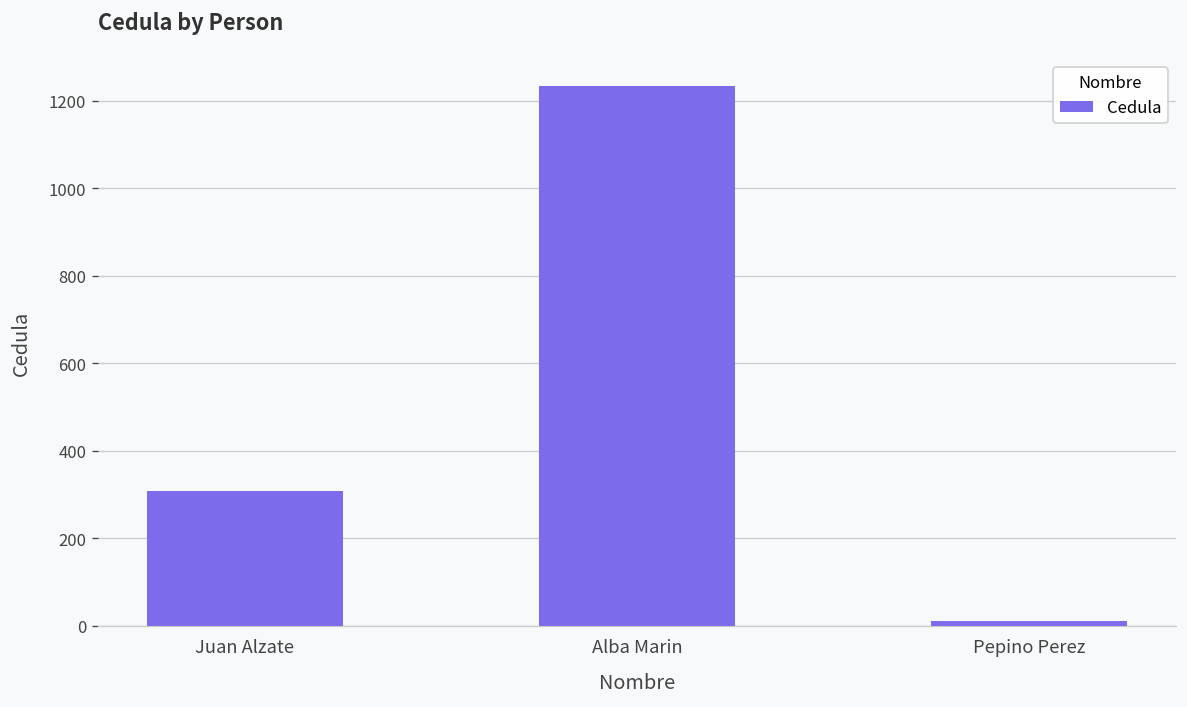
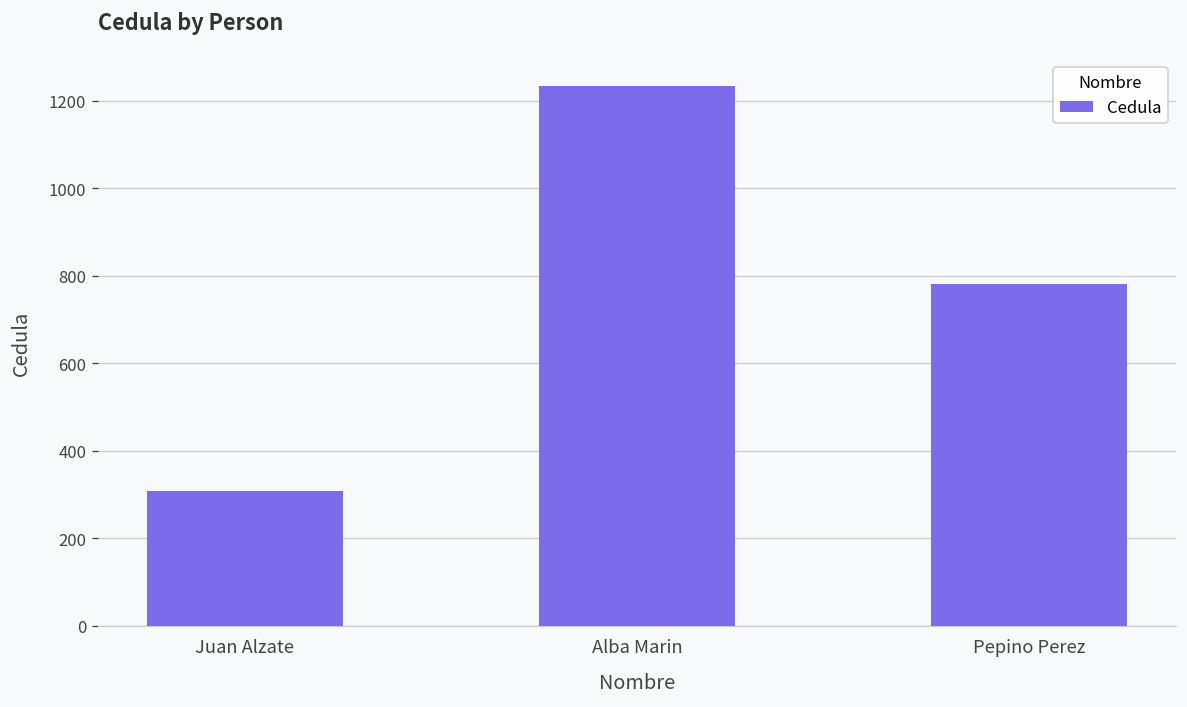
Pepino Perez: 10 -> 780
